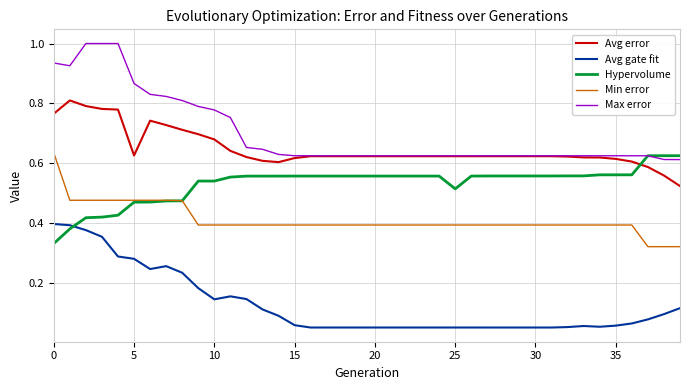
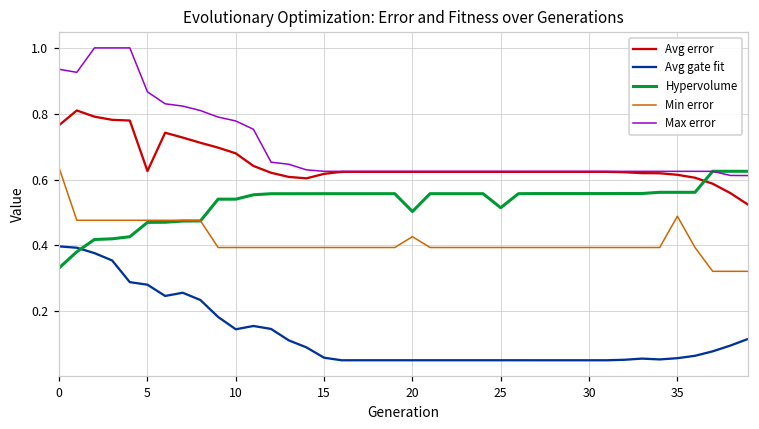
Hypervolume, 20: 0.56 -> 0.50
Min error, 20: 0.39 -> 0.43
Min error, 35: 0.39 -> 0.49
